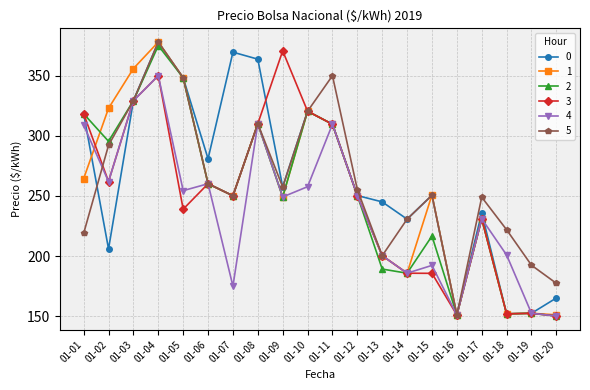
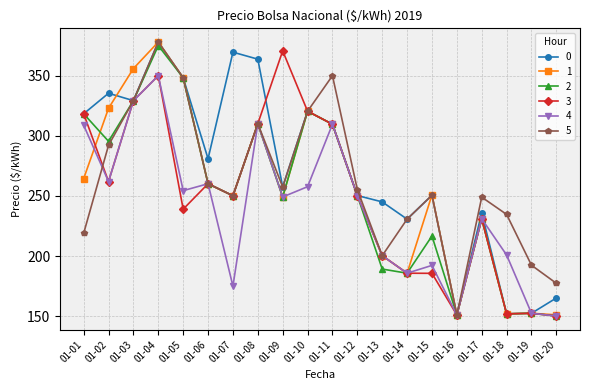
0, 01-02: 206 -> 336
5, 01-18: 222 -> 235
